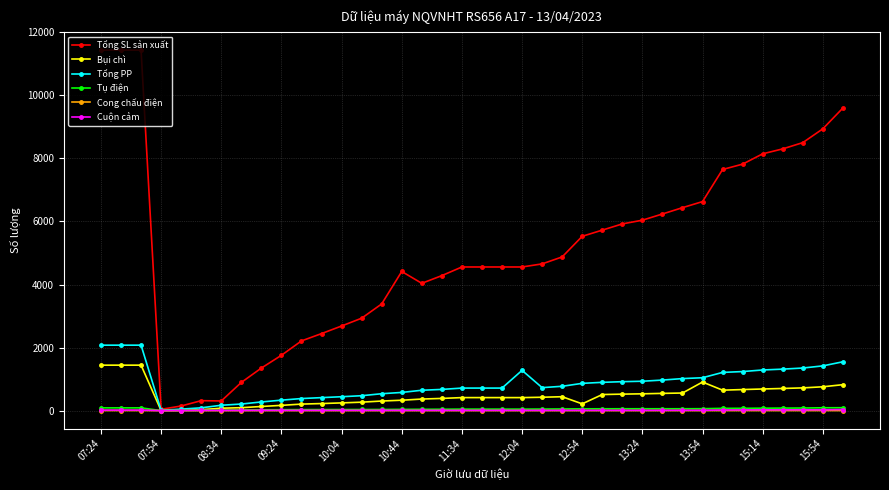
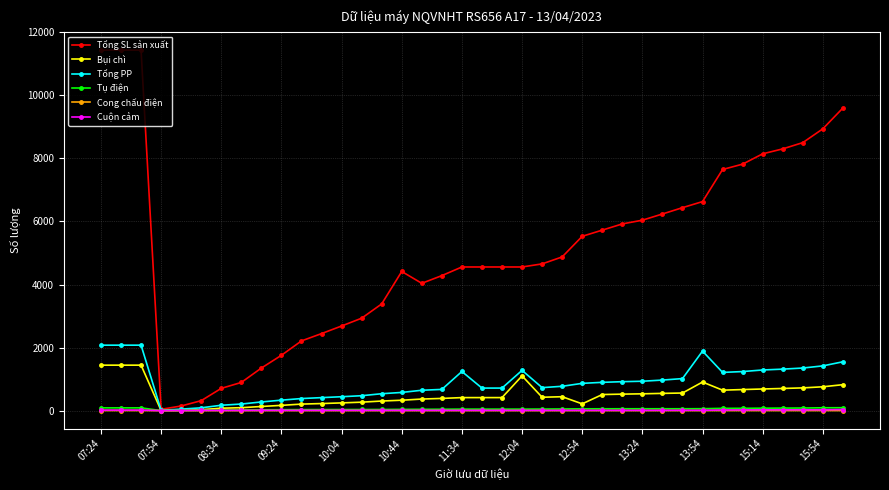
Tổng SL sản xuất, 08:34: 300 -> 700
Tổng PP, 11:34: 700 -> 1200
Bụi chì, 12:04: 400 -> 1100
Tổng PP, 13:54: 1000 -> 1900
